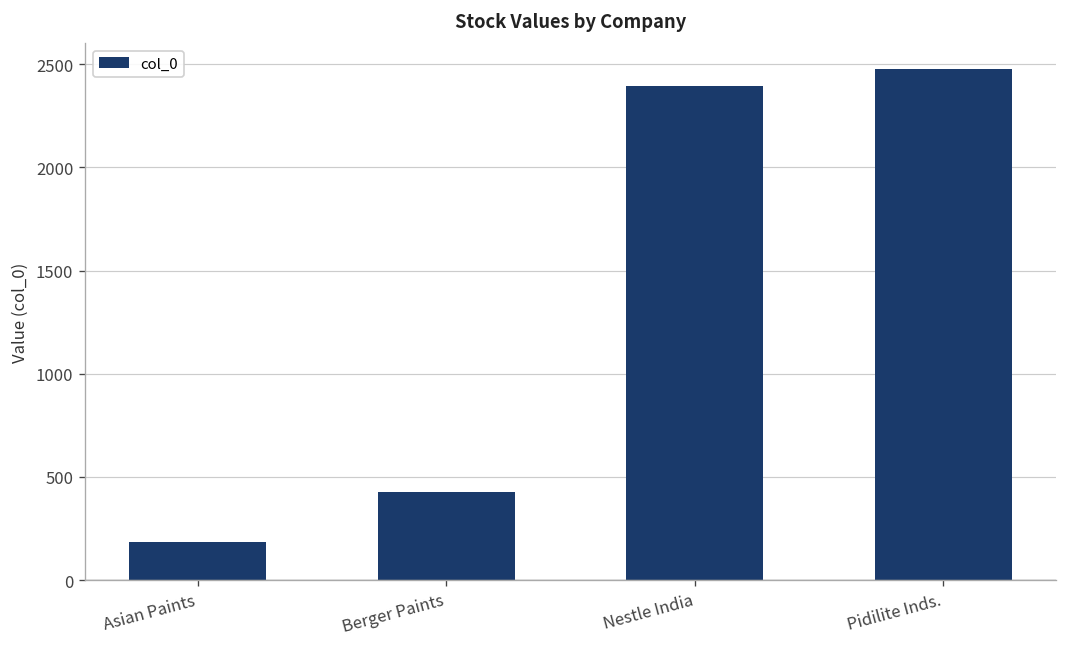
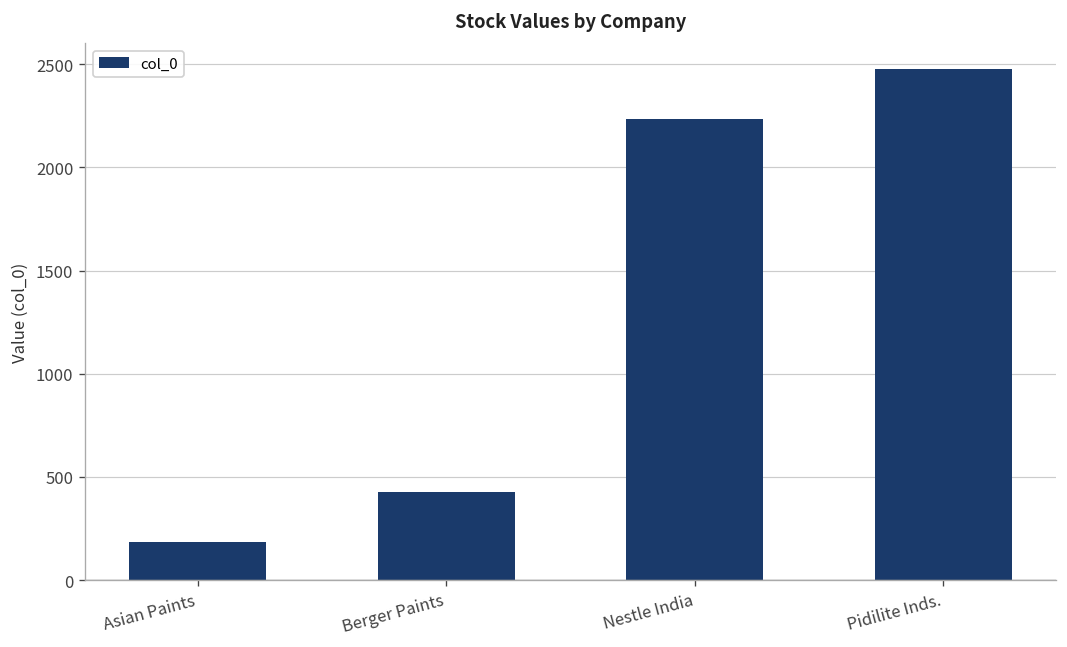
Nestle India: 2400 -> 2240
